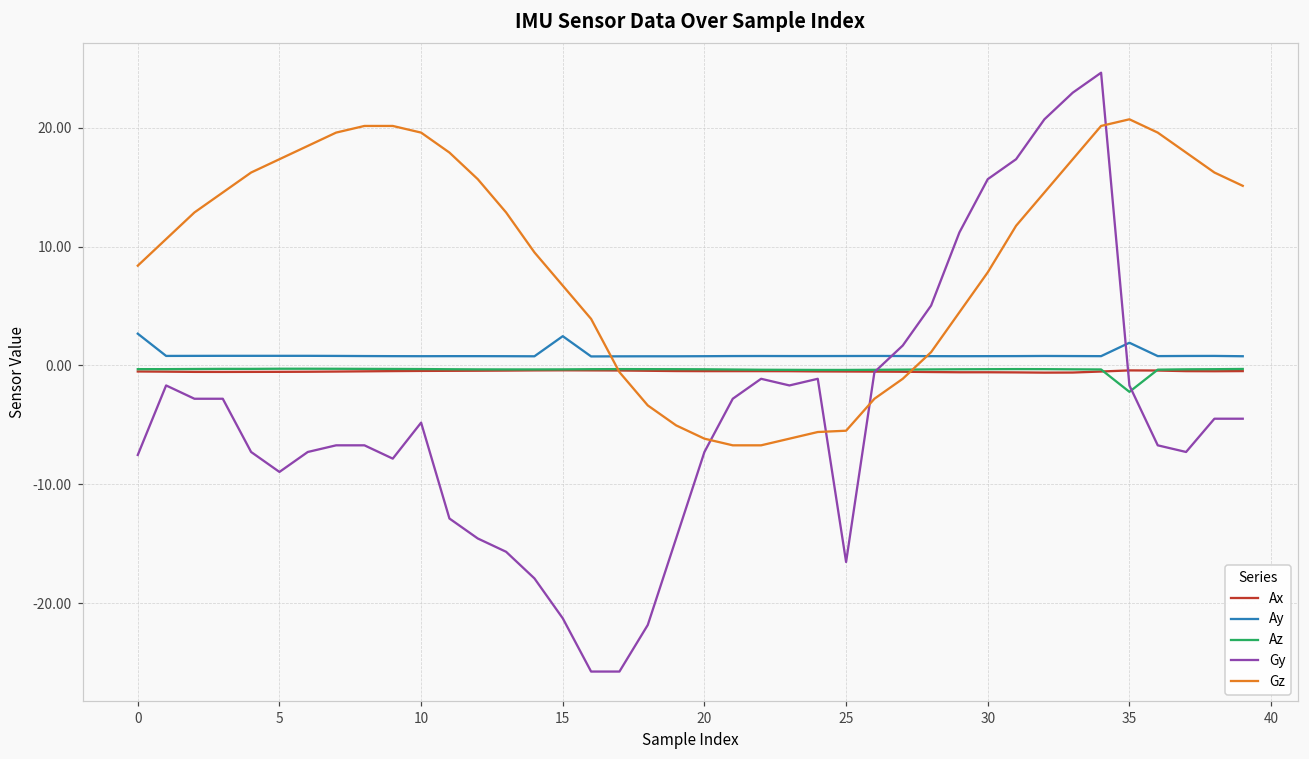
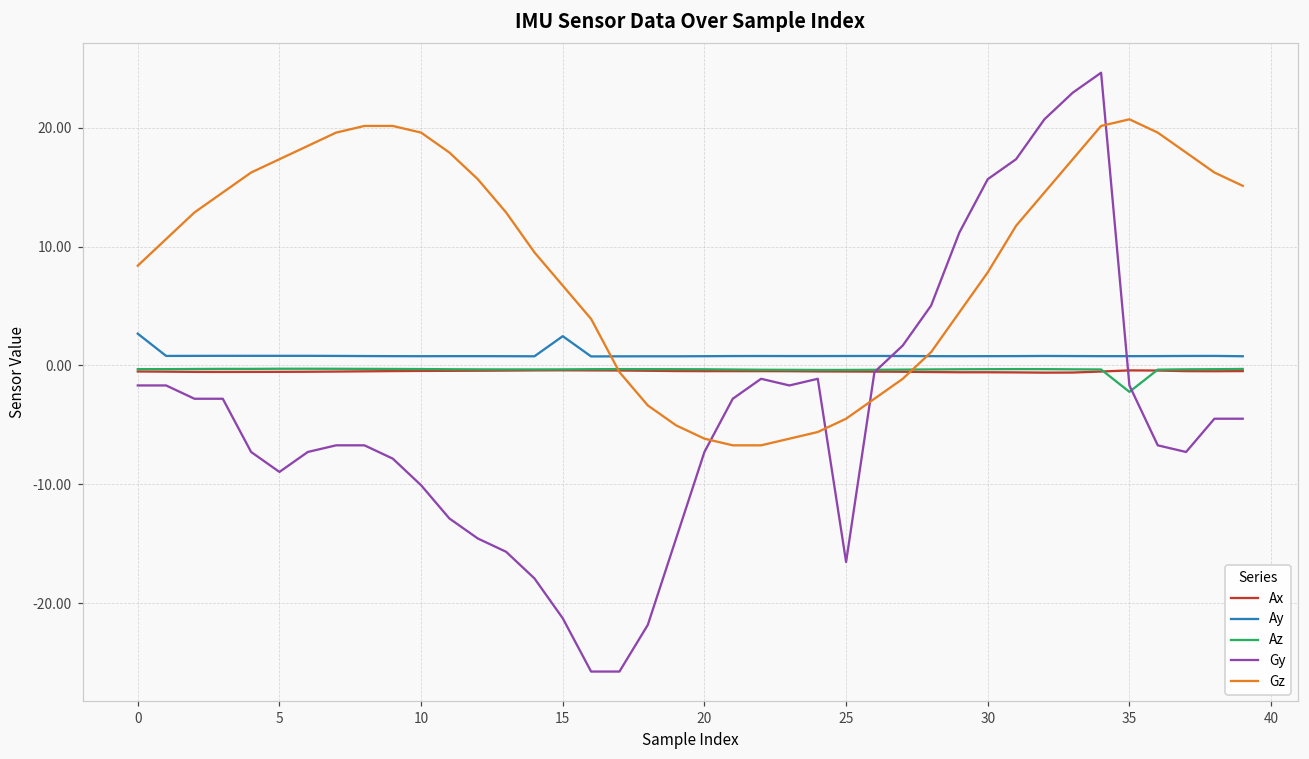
Gy, 0: -7.5 -> -1.7
Gy, 10: -4.8 -> -10.1
Gz, 25: -5.5 -> -4.5
Ay, 35: 1.9 -> 0.8
